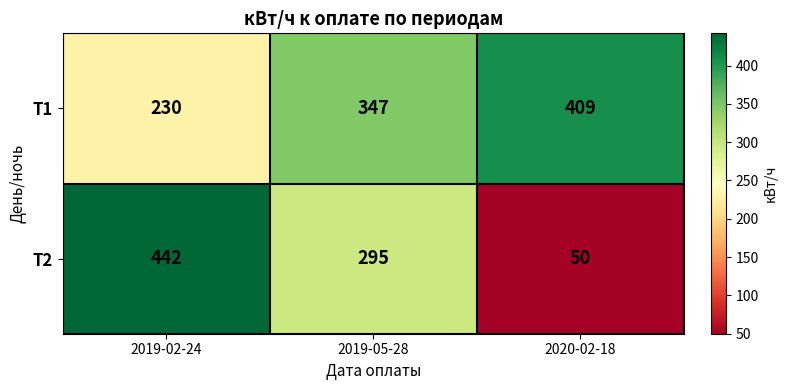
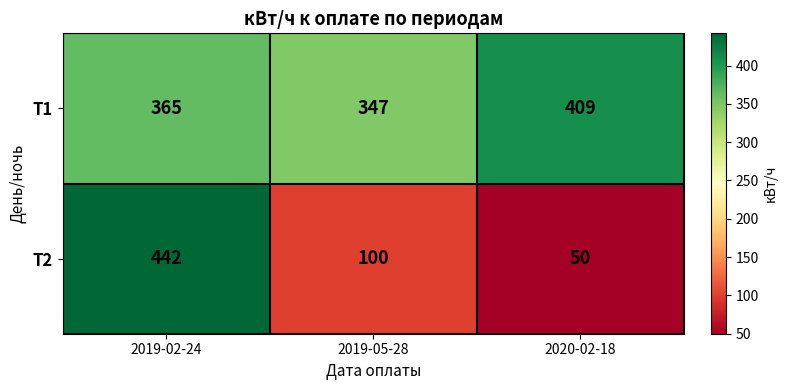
Т1, 2019-02-24: 230 -> 365
Т2, 2019-05-28: 295 -> 100
